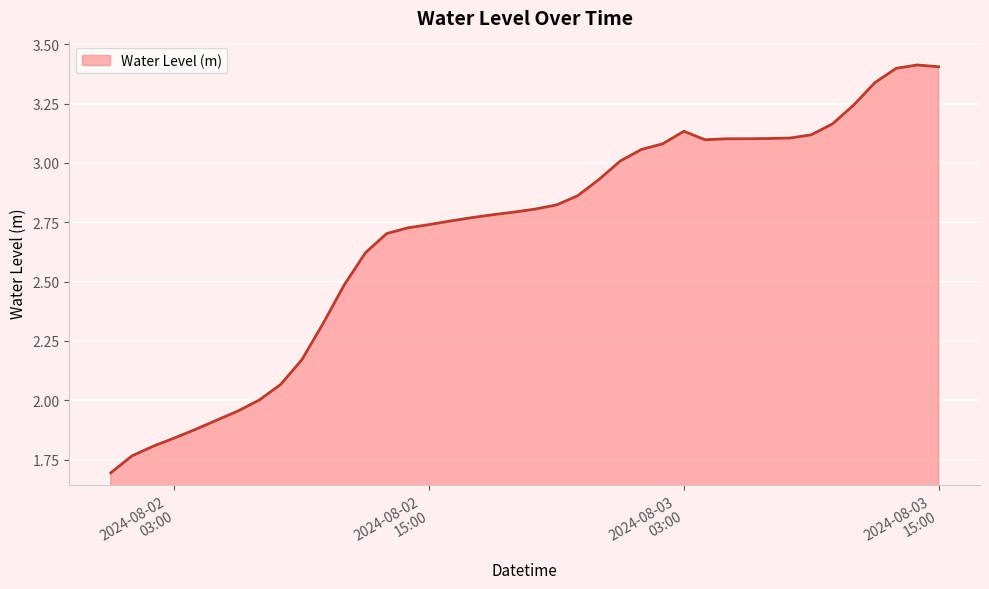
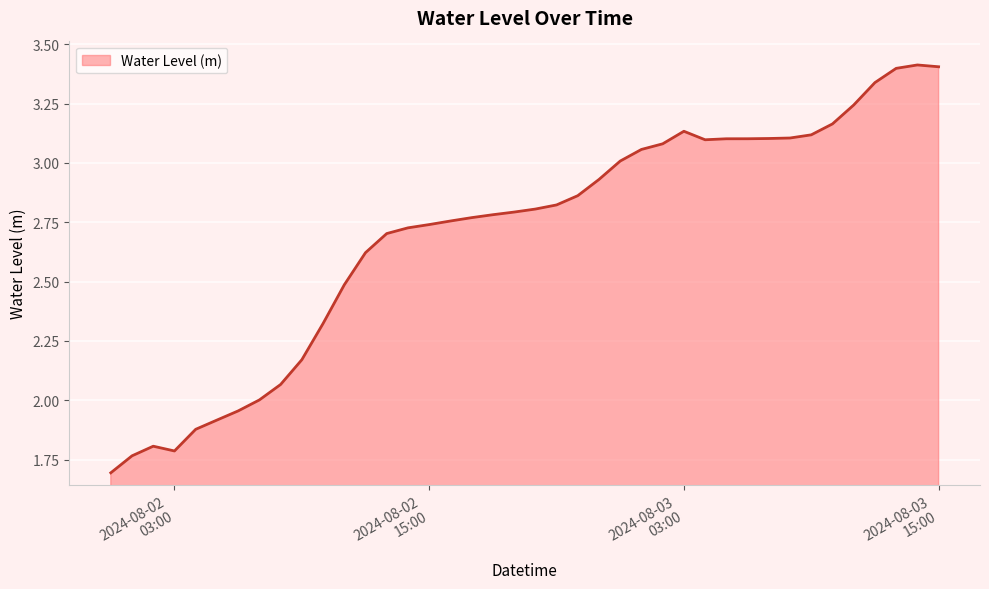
2024-08-02 03:00: 1.84 -> 1.79
